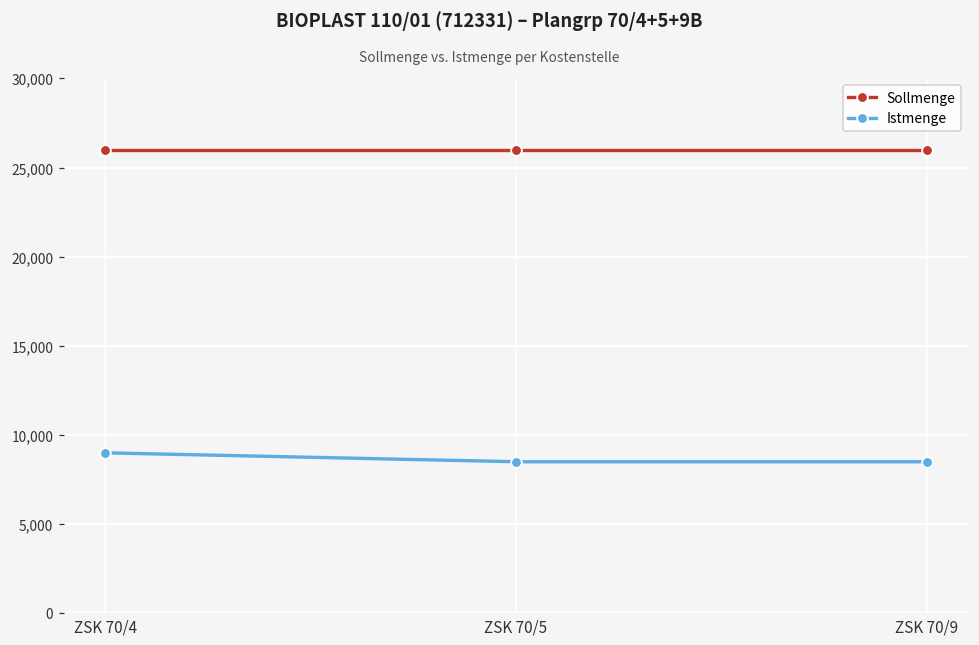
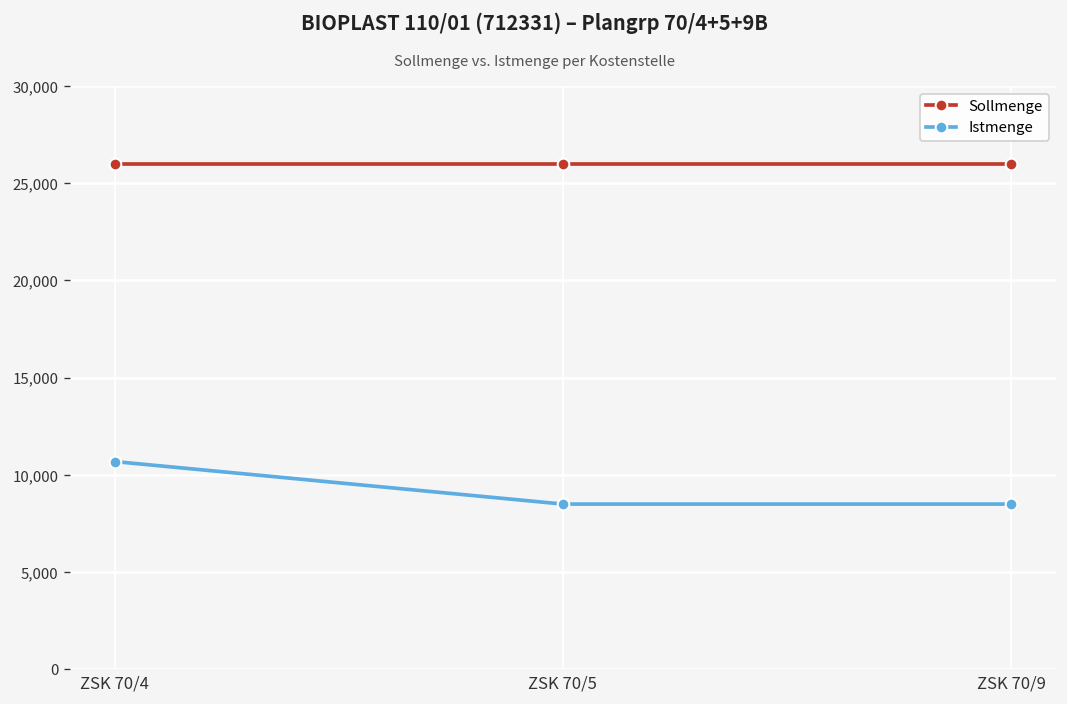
Istmenge, ZSK 70/4: 9,000 -> 10,700
